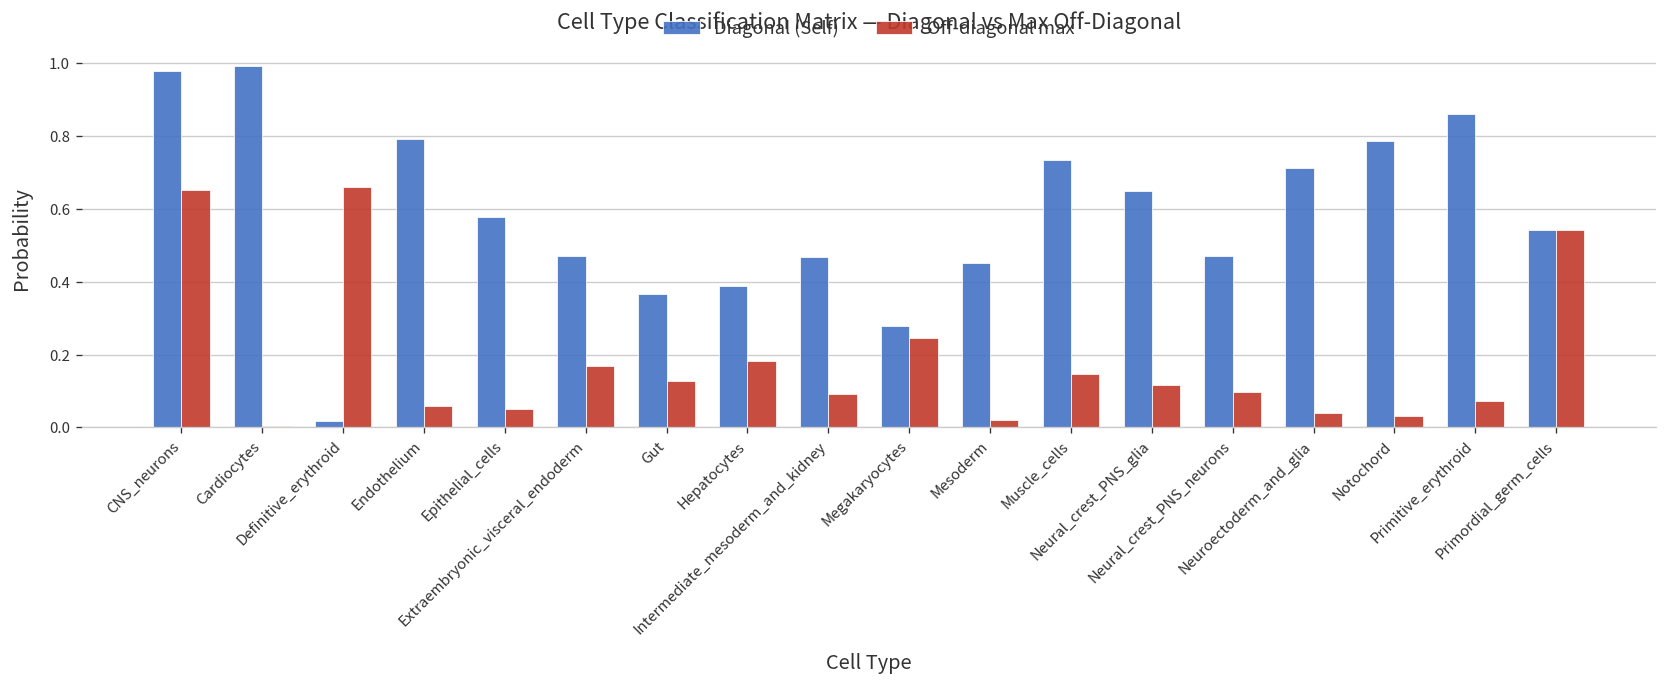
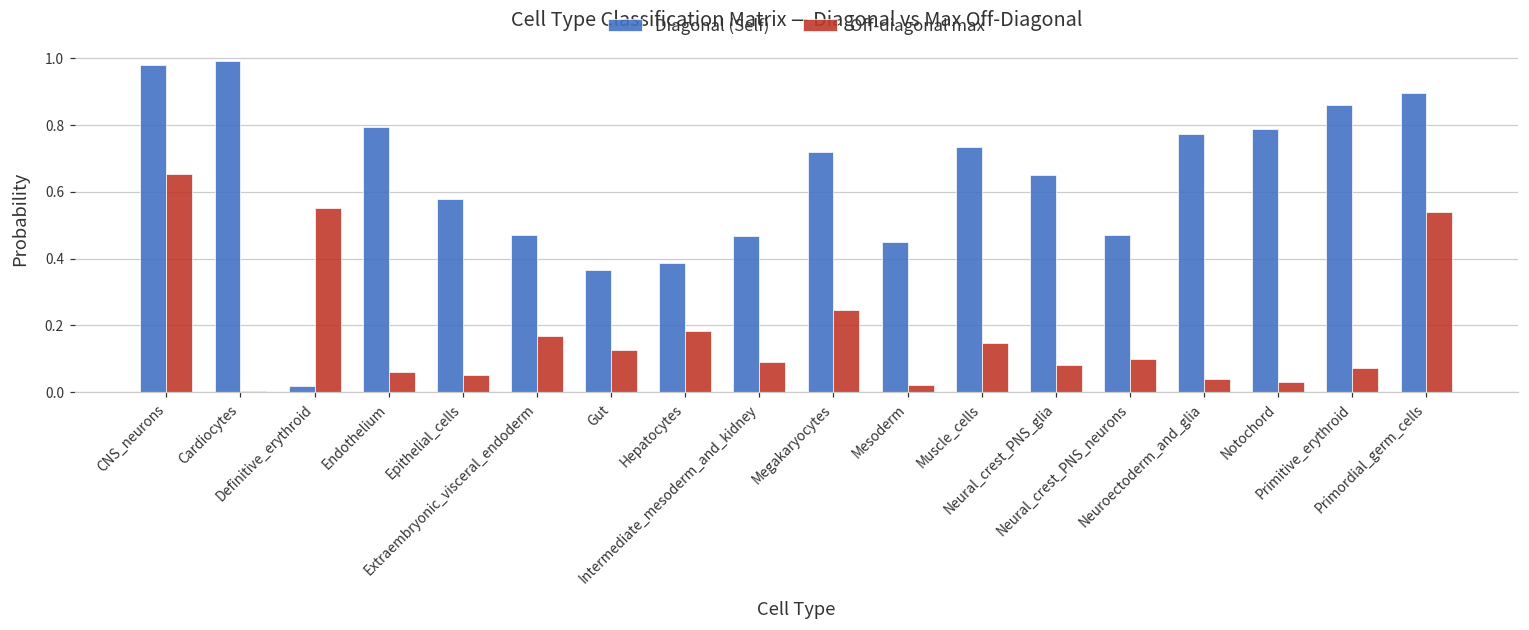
Off-diagonal max, Definitive_erythroid: 0.66 -> 0.55
Diagonal (Self), Megakaryocytes: 0.28 -> 0.72
Off-diagonal max, Neural_crest_PNS_glia: 0.12 -> 0.08
Diagonal (Self), Neuroectoderm_and_glia: 0.71 -> 0.77
Diagonal (Self), Primordial_germ_cells: 0.54 -> 0.90
